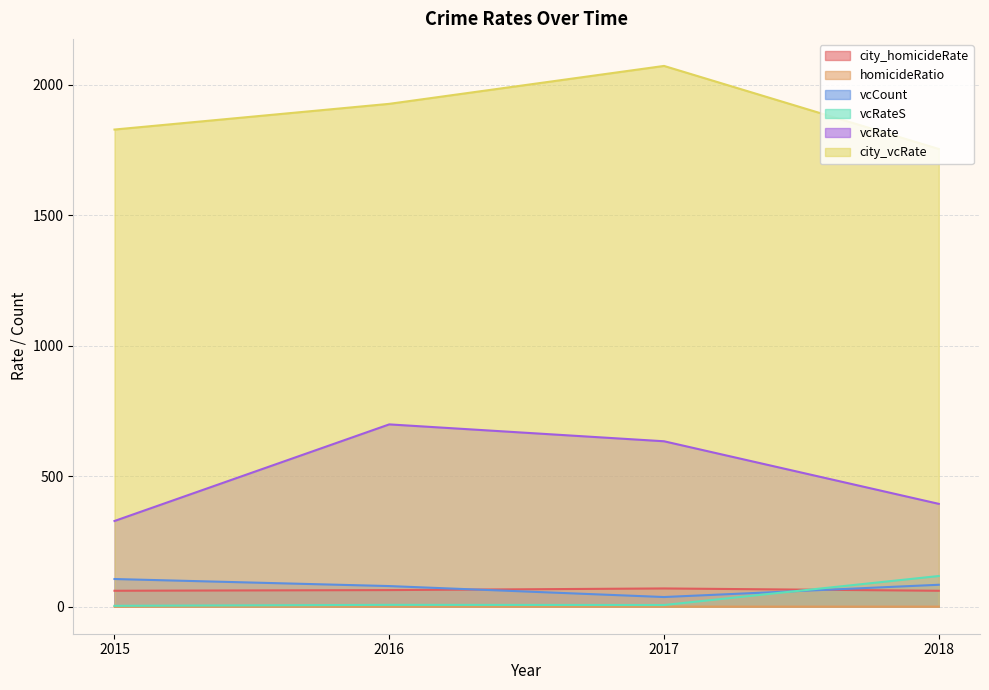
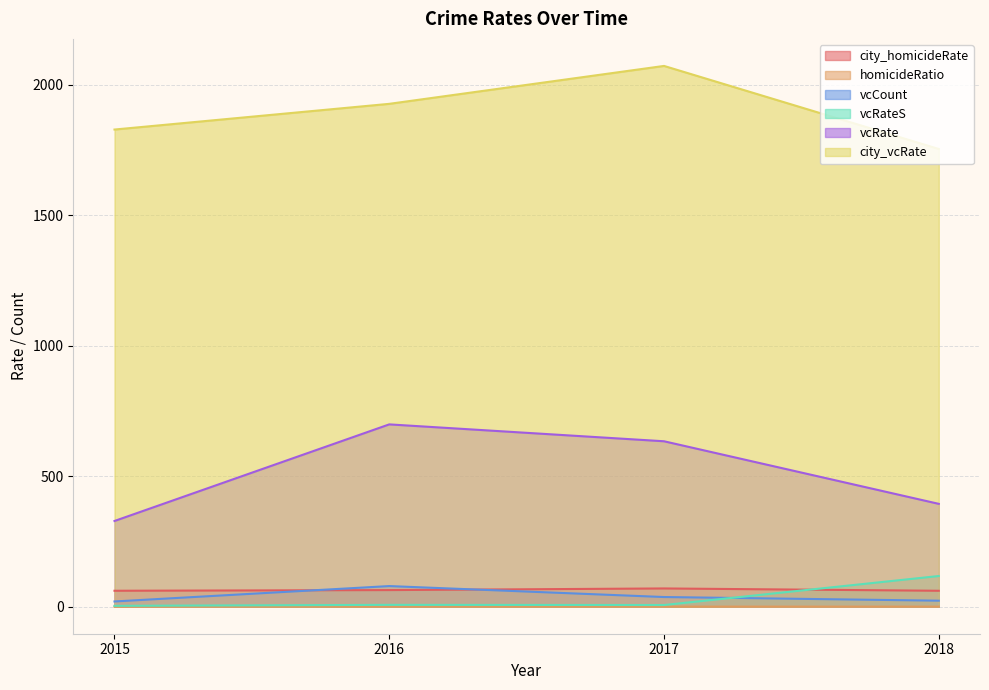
vcCount, 2015: 110 -> 20
vcCount, 2018: 80 -> 20
